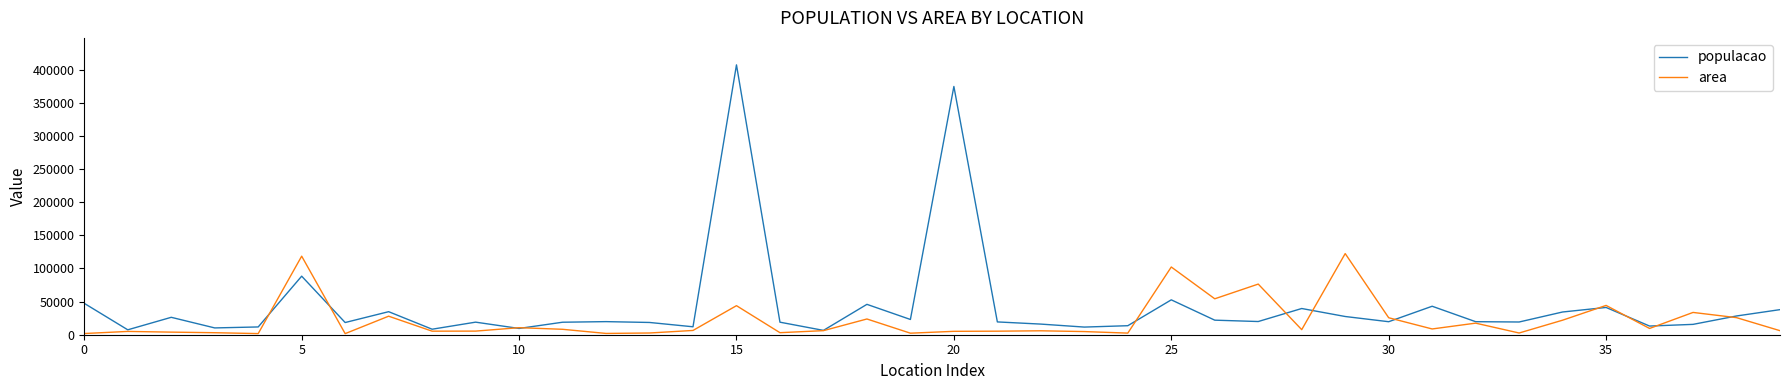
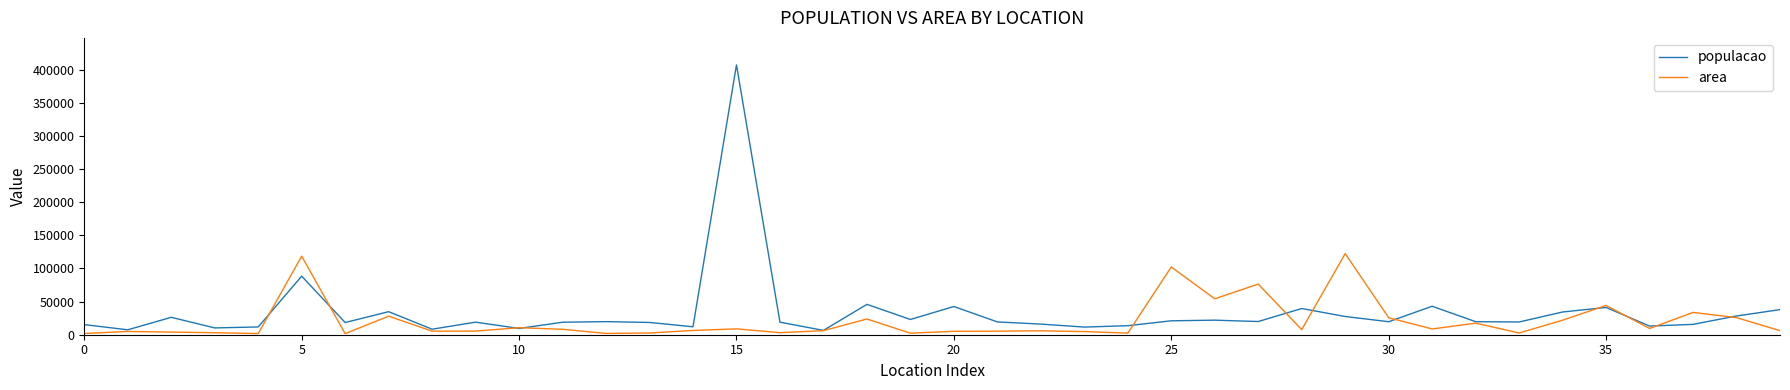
populacao, 0: 50000 -> 20000
area, 15: 40000 -> 10000
populacao, 20: 370000 -> 40000
populacao, 25: 50000 -> 20000
